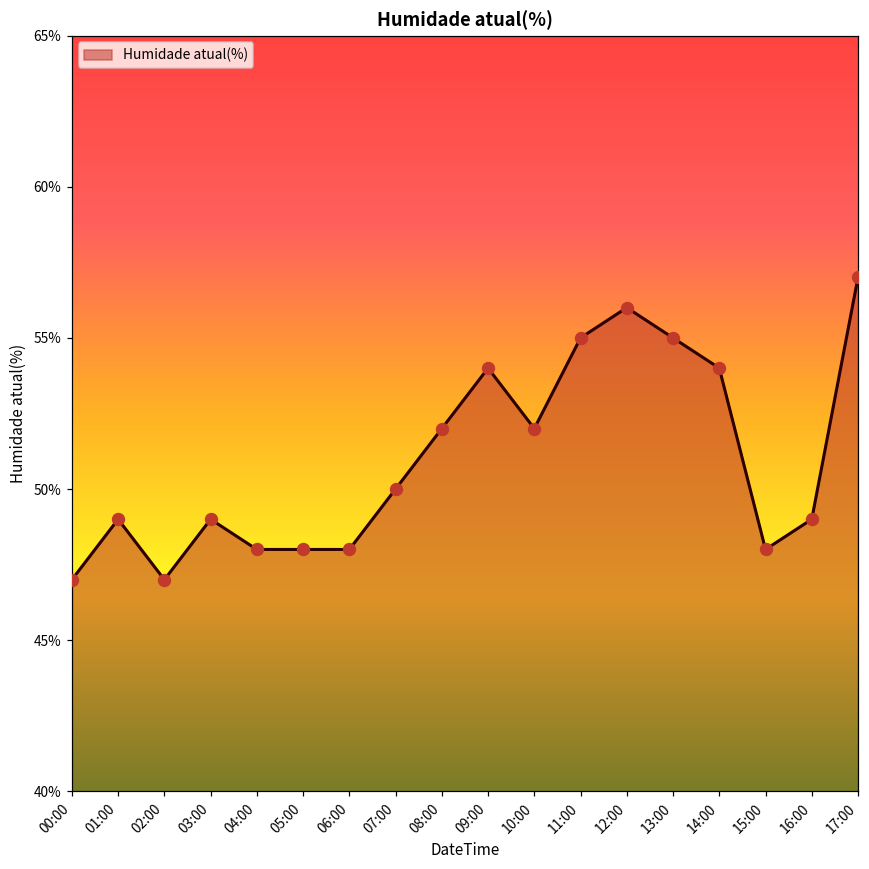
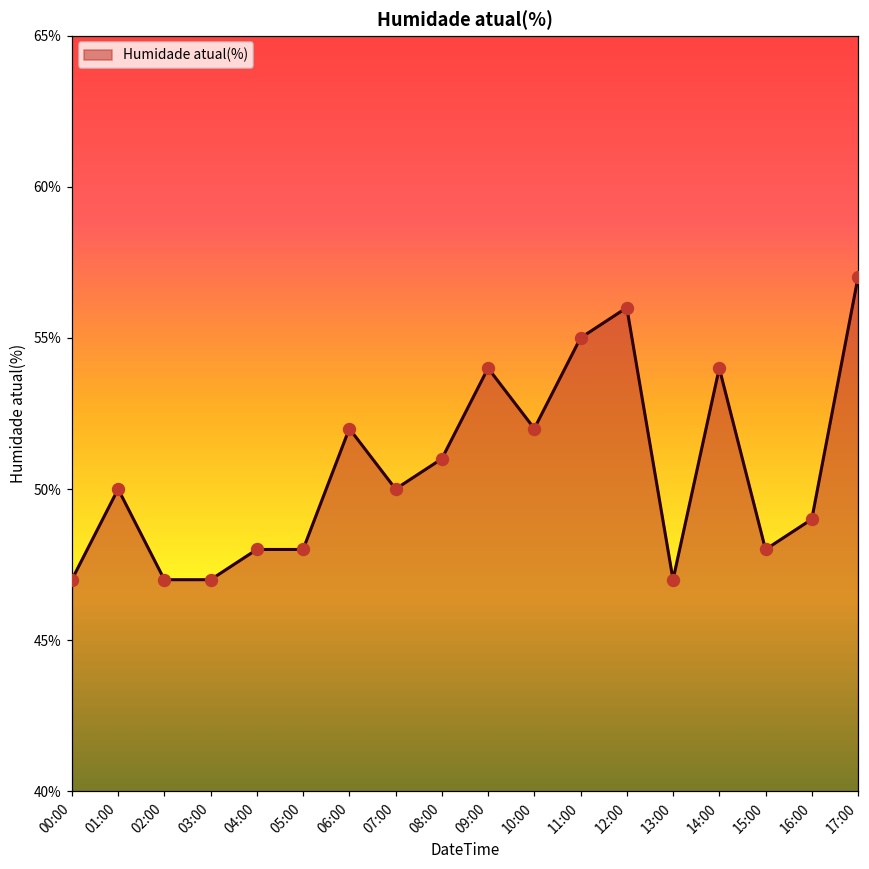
01:00: 49% -> 50%
03:00: 49% -> 47%
06:00: 48% -> 52%
08:00: 52% -> 51%
13:00: 55% -> 47%
